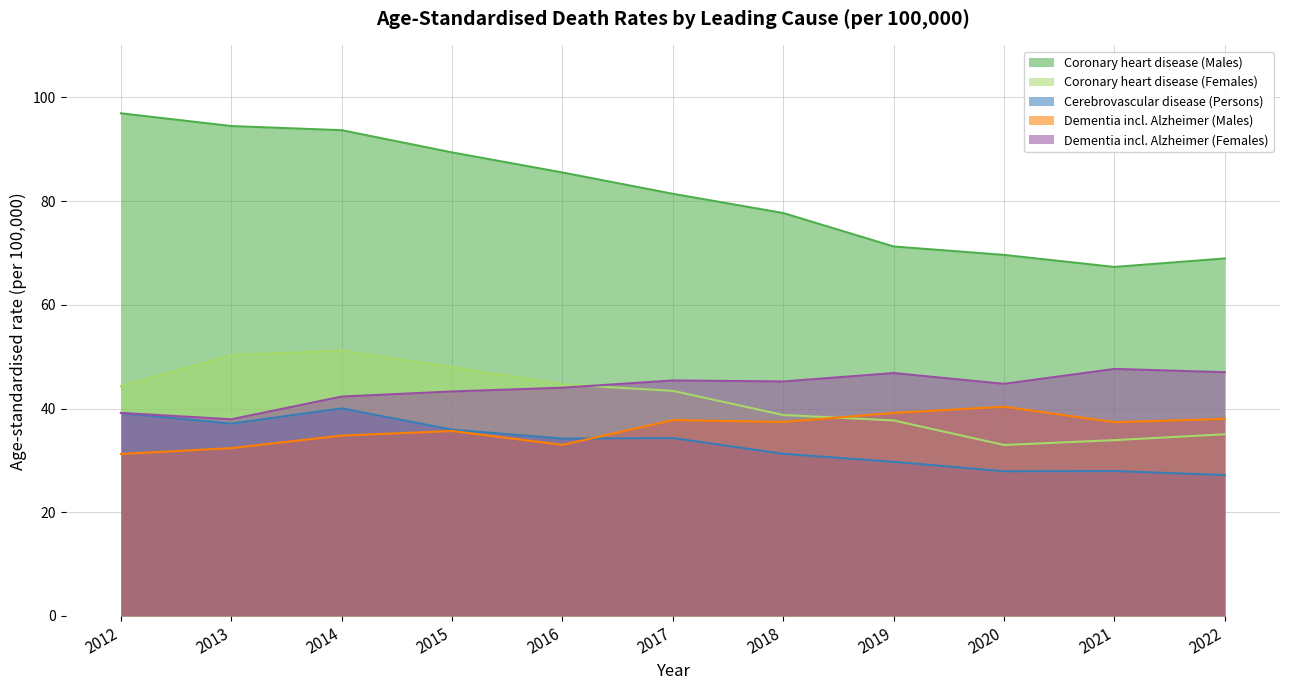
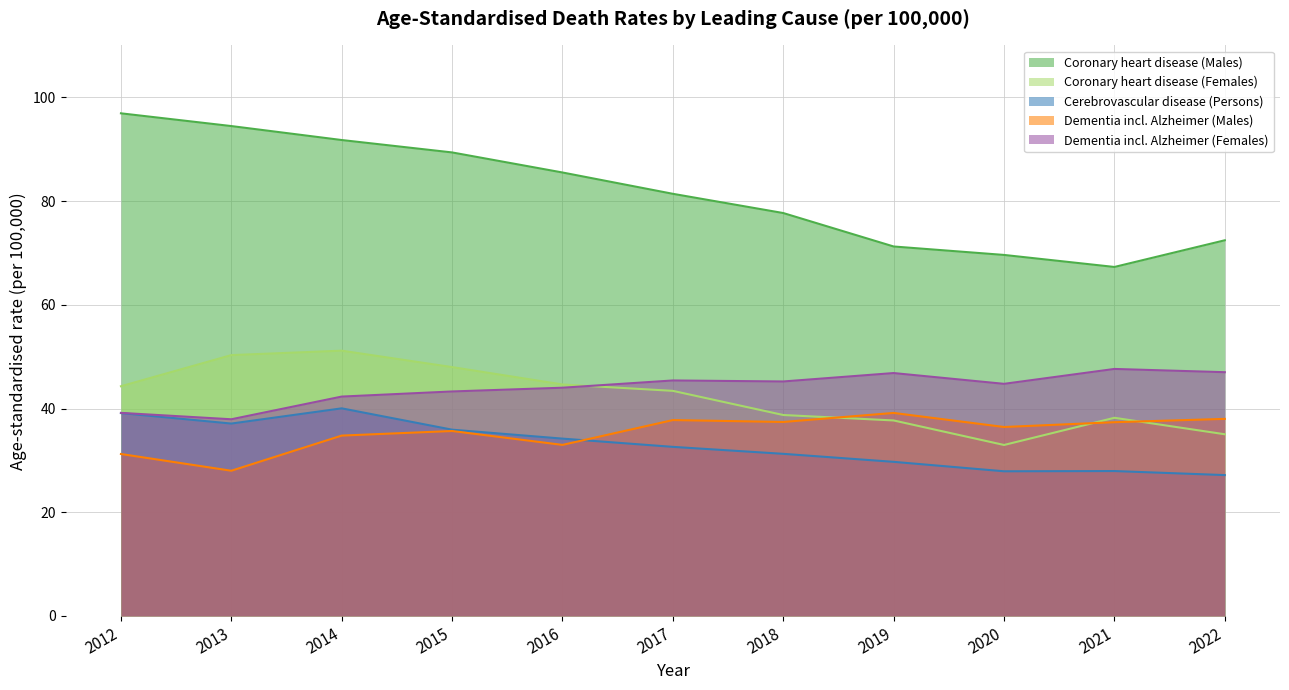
Dementia incl. Alzheimer (Males), 2013: 32 -> 28
Coronary heart disease (Males), 2014: 94 -> 92
Cerebrovascular disease (Persons), 2017: 34 -> 33
Dementia incl. Alzheimer (Males), 2020: 40 -> 36
Coronary heart disease (Females), 2021: 34 -> 38
Coronary heart disease (Males), 2022: 69 -> 72
